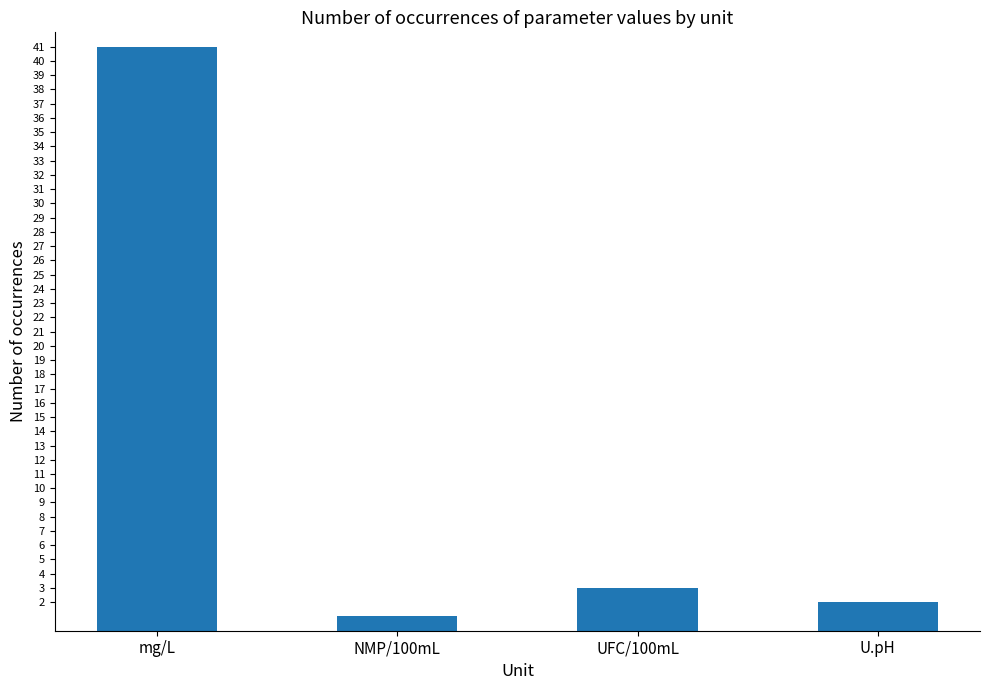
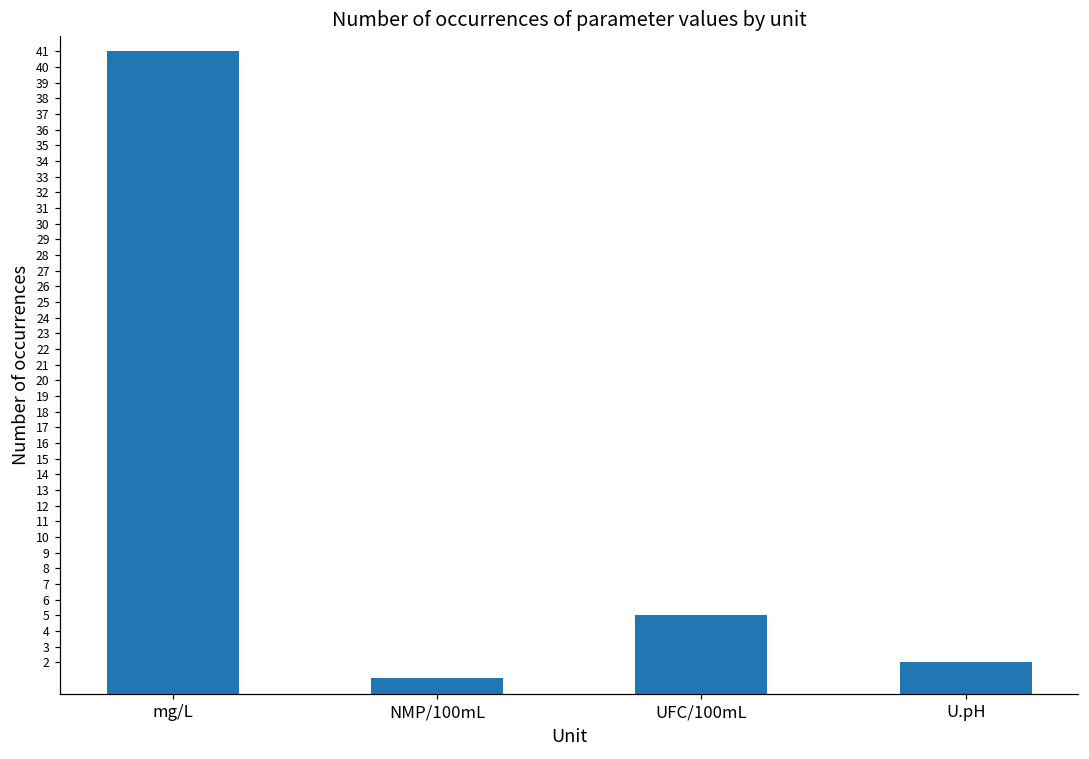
UFC/100mL: 3 -> 5
